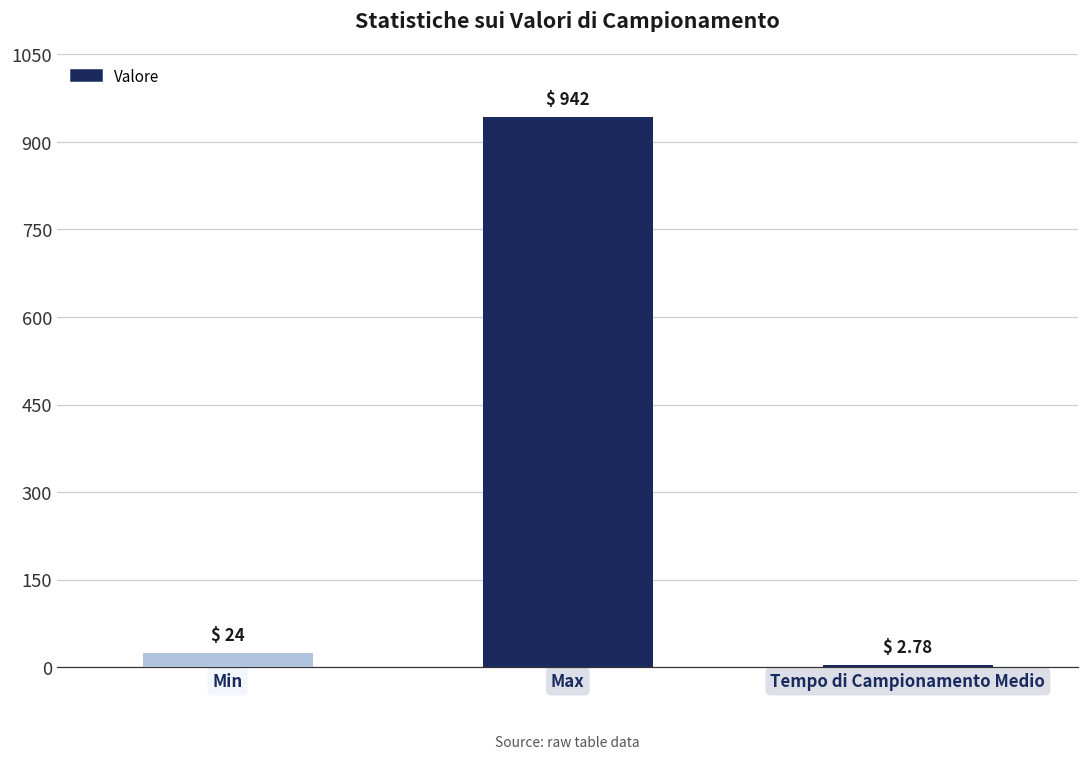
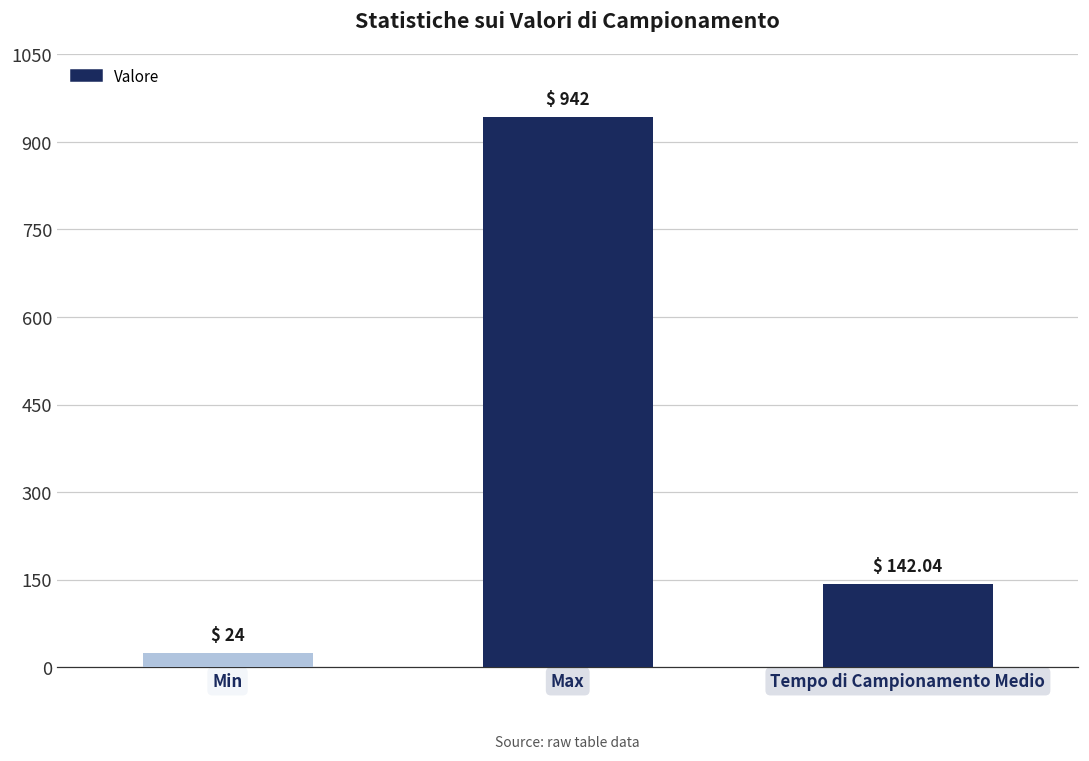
Tempo di Campionamento Medio: 2.78 -> 142.04
